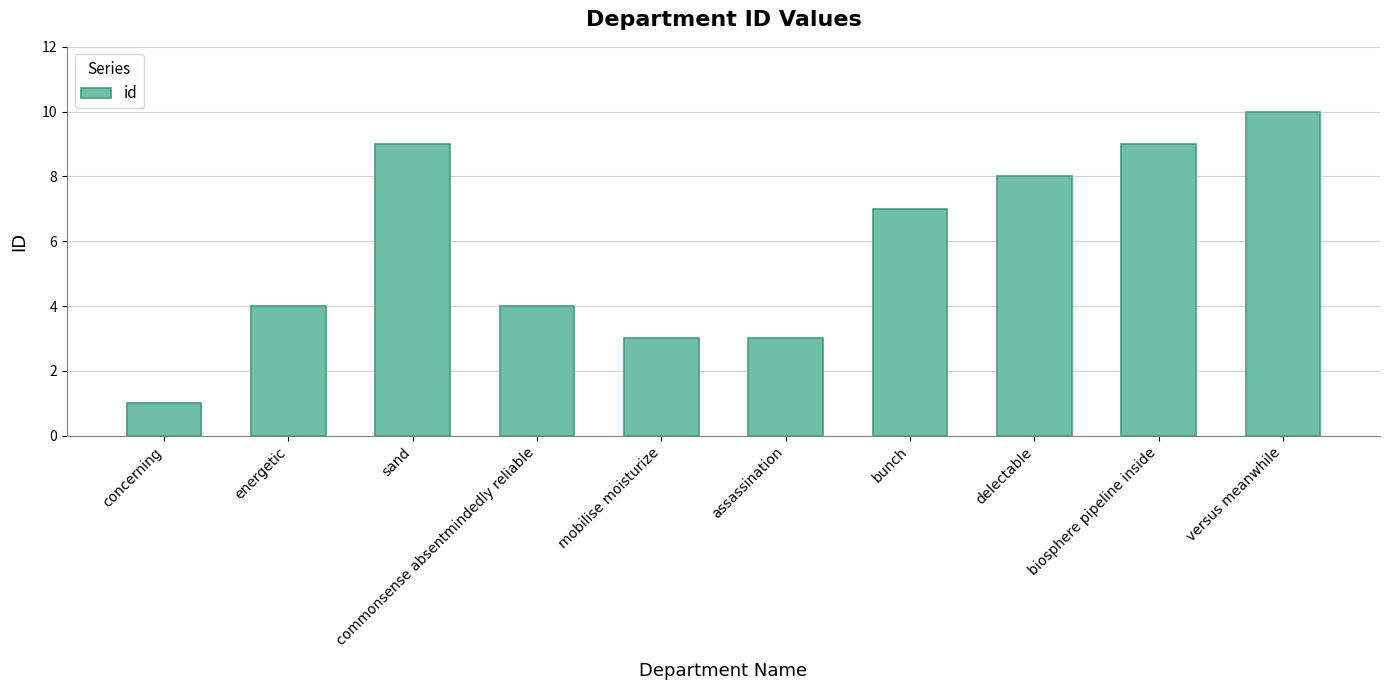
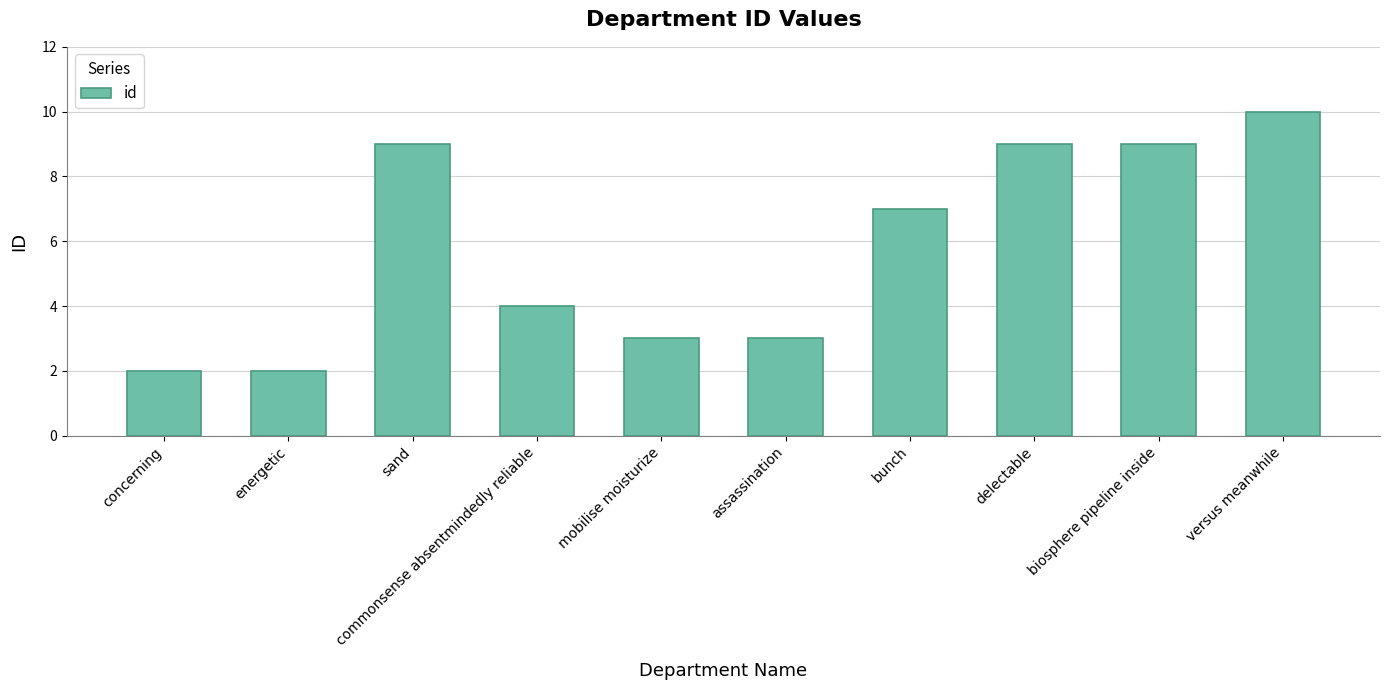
concerning: 1 -> 2
energetic: 4 -> 2
delectable: 8 -> 9
